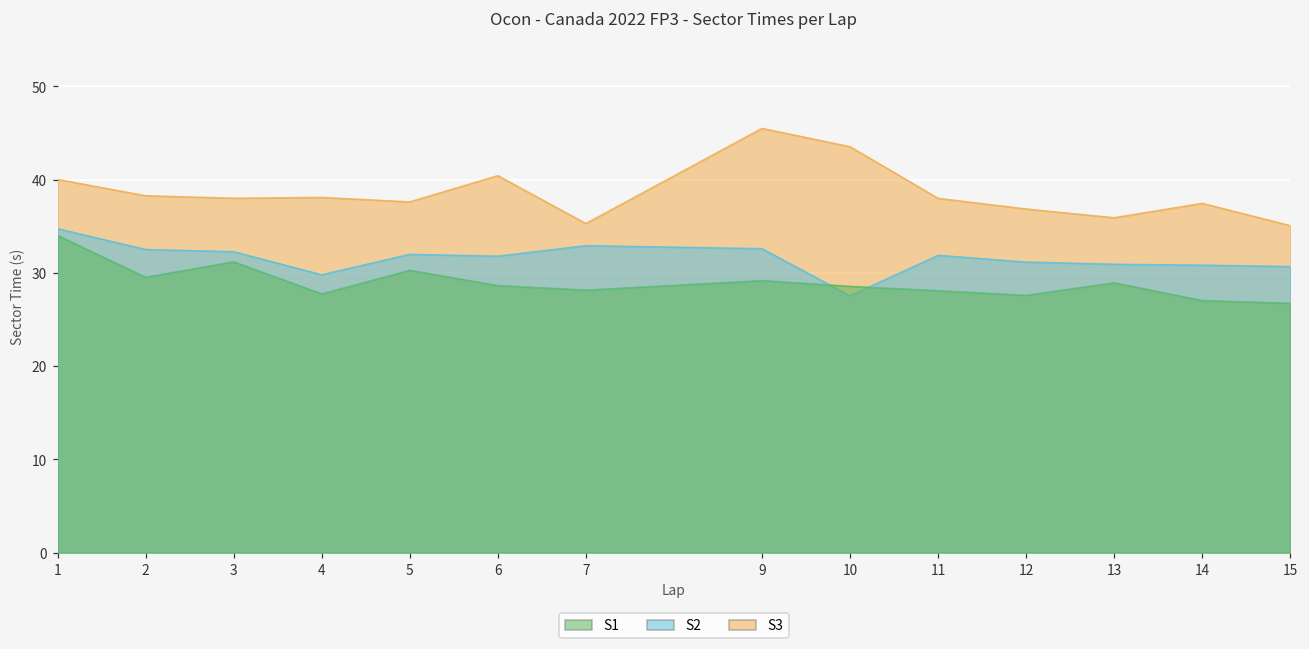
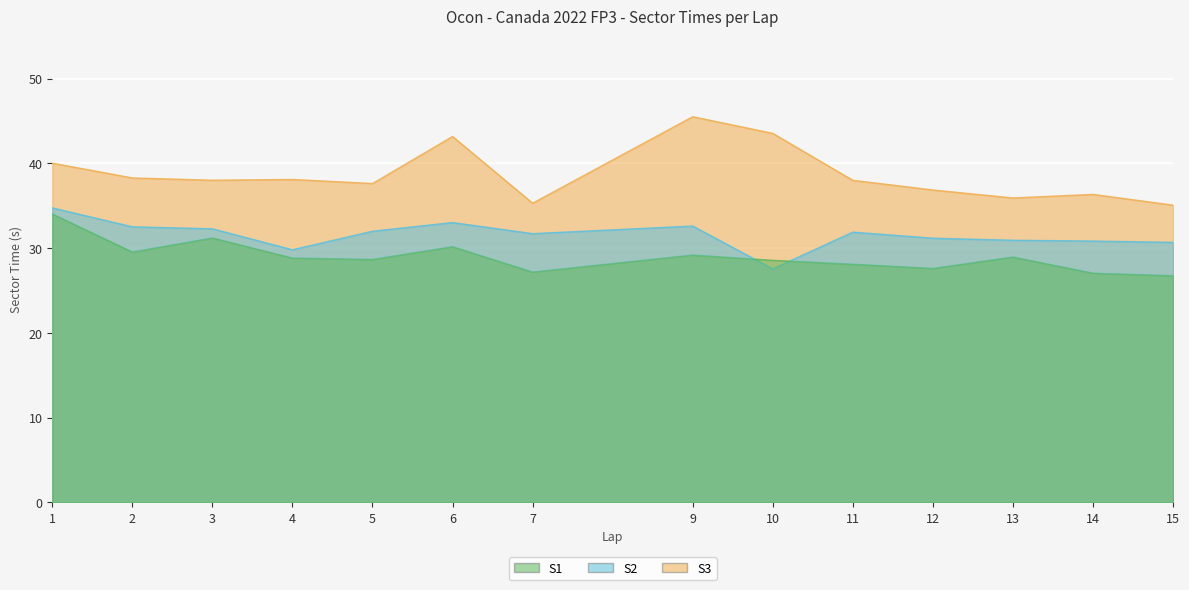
S1, 4: 28 -> 29
S1, 5: 30 -> 29
S3, 6: 40 -> 43
S2, 6: 32 -> 33
S1, 6: 29 -> 30
S2, 7: 33 -> 32
S1, 7: 28 -> 27
S3, 14: 37 -> 36
